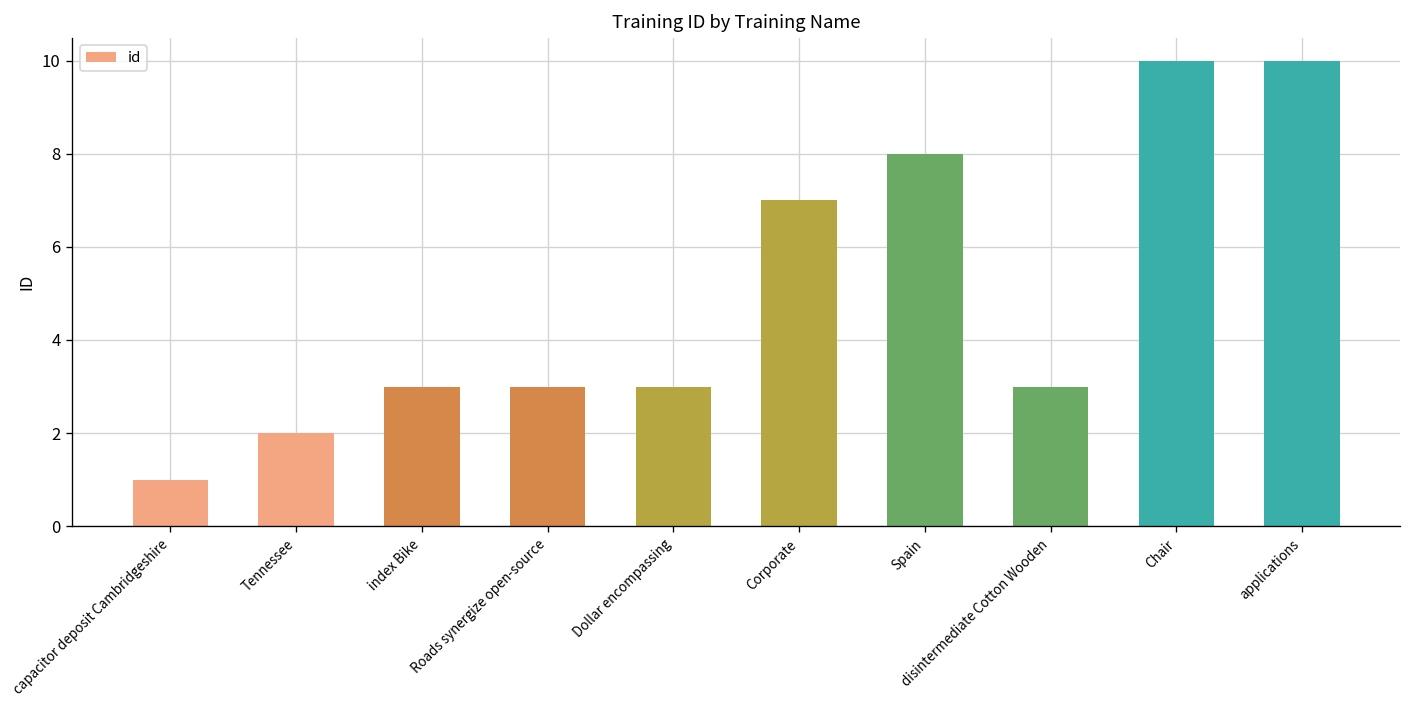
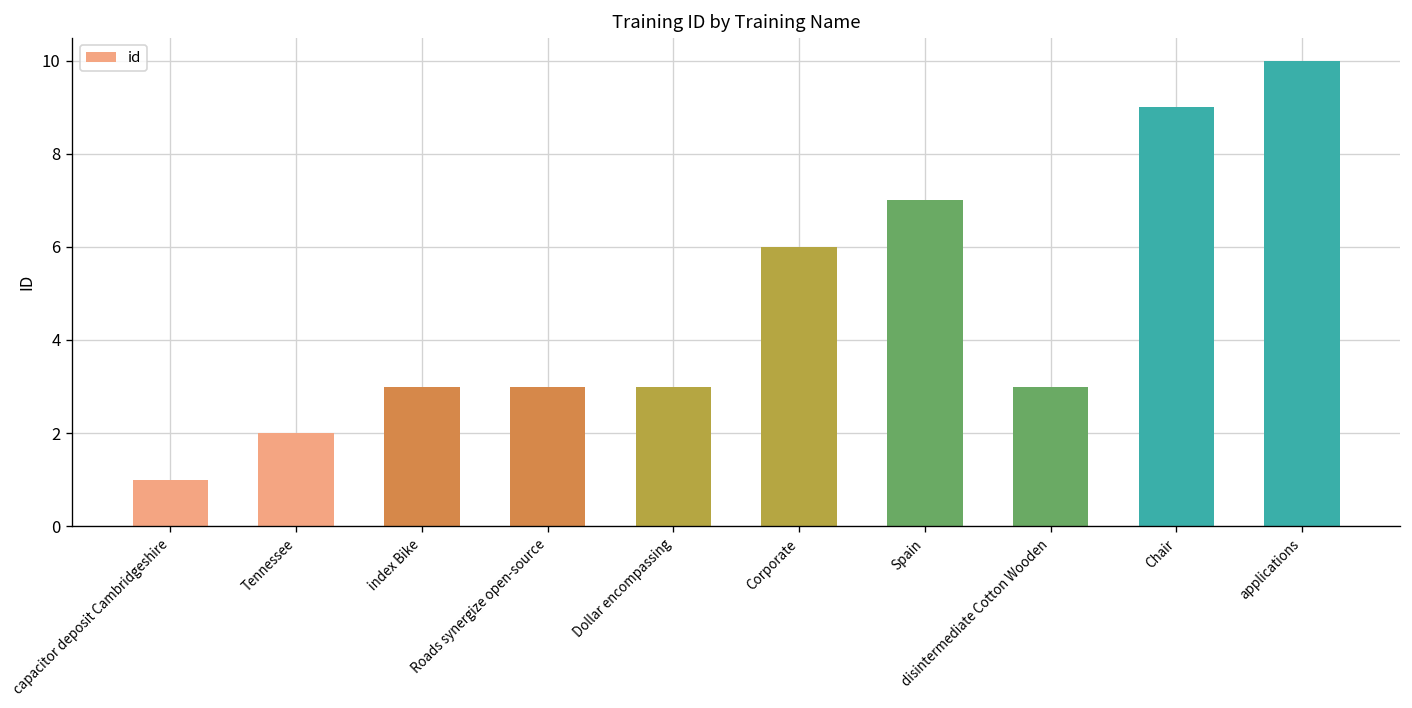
Corporate: 7 -> 6
Spain: 8 -> 7
Chair: 10 -> 9
